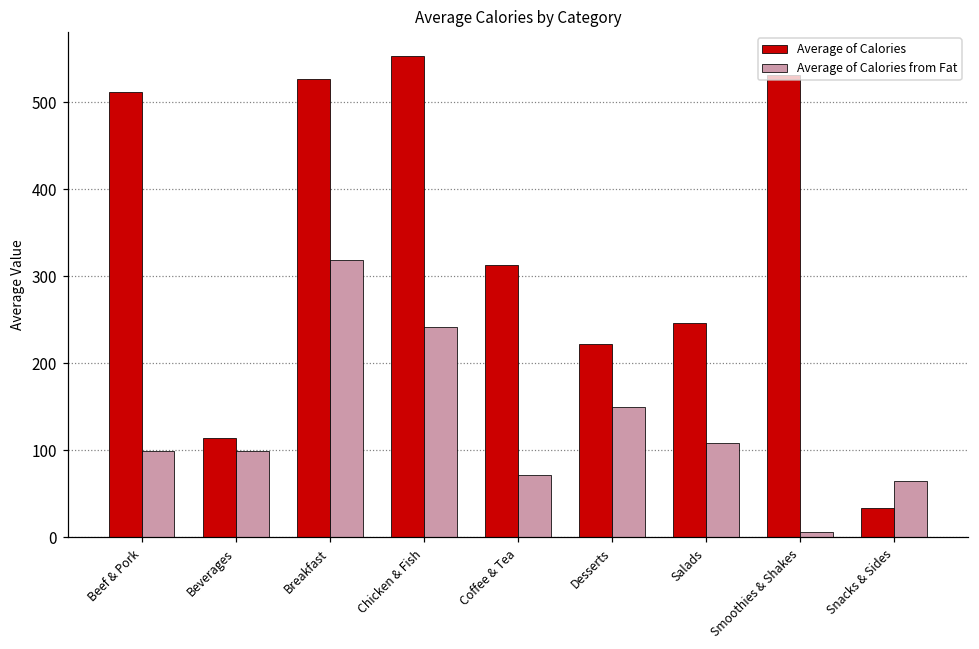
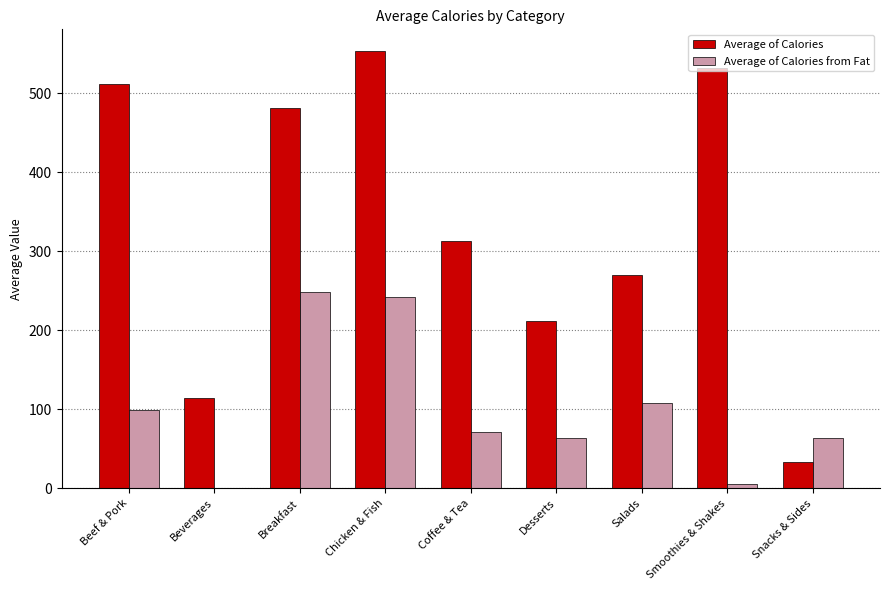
Average of Calories from Fat, Beverages: 100 -> 0
Average of Calories, Breakfast: 530 -> 480
Average of Calories from Fat, Breakfast: 320 -> 250
Average of Calories, Desserts: 220 -> 210
Average of Calories from Fat, Desserts: 150 -> 60
Average of Calories, Salads: 250 -> 270
